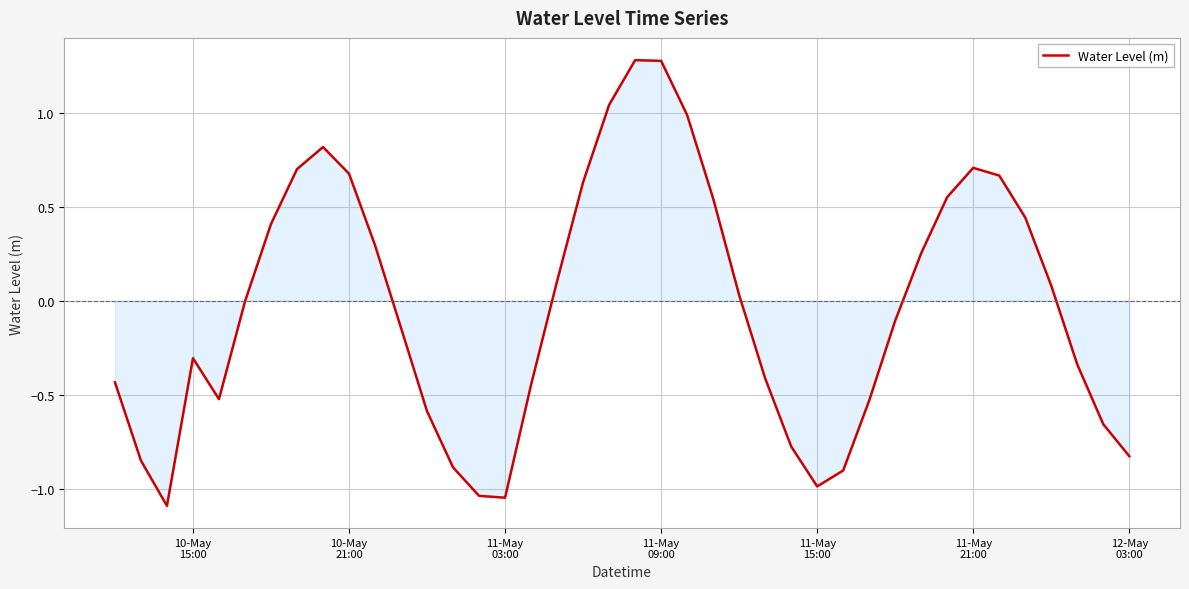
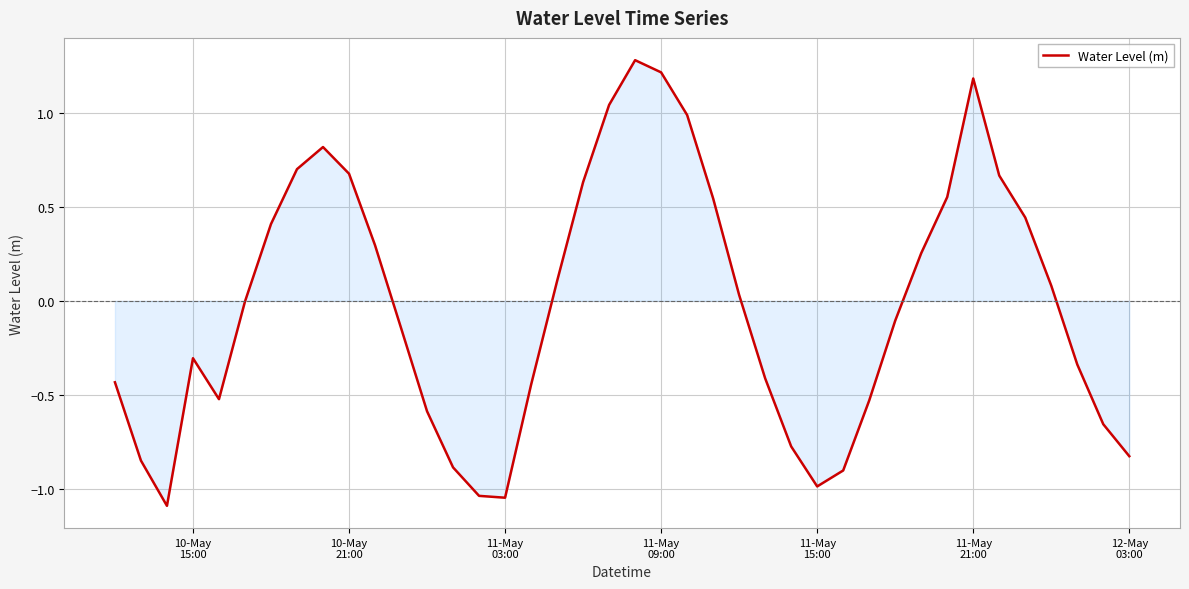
Water Level (m), 11-May 09:00: 1.28 -> 1.22
Water Level (m), 11-May 21:00: 0.71 -> 1.18
